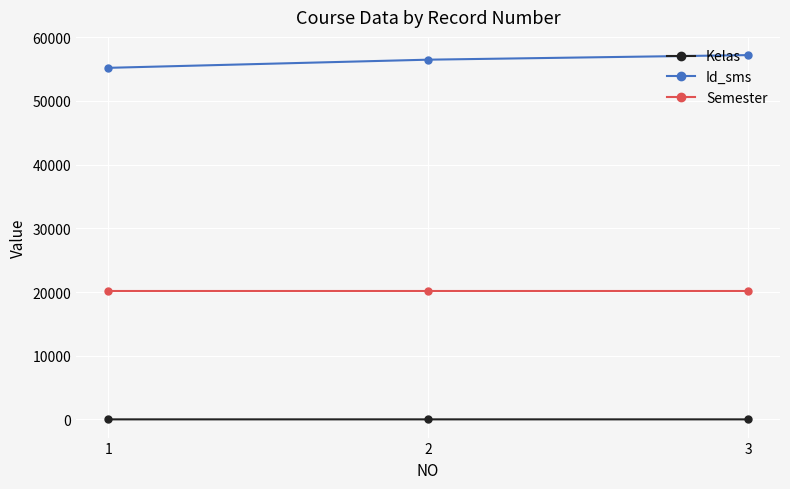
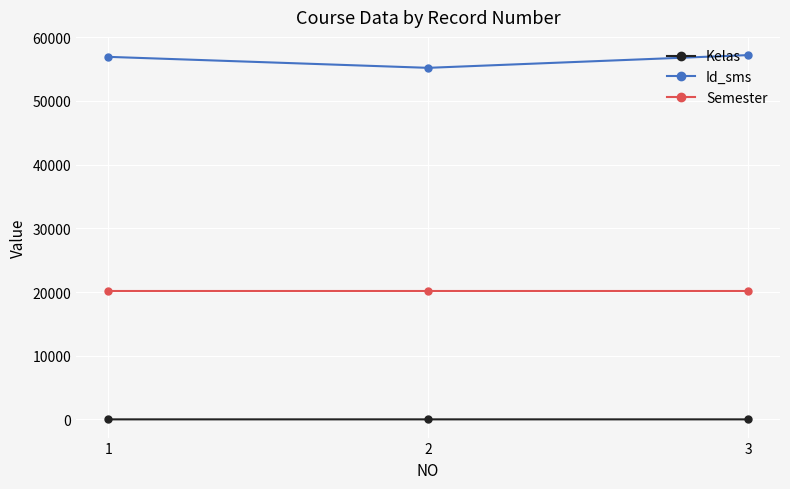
Id_sms, 1: 55000 -> 57000
Id_sms, 2: 56000 -> 55000
